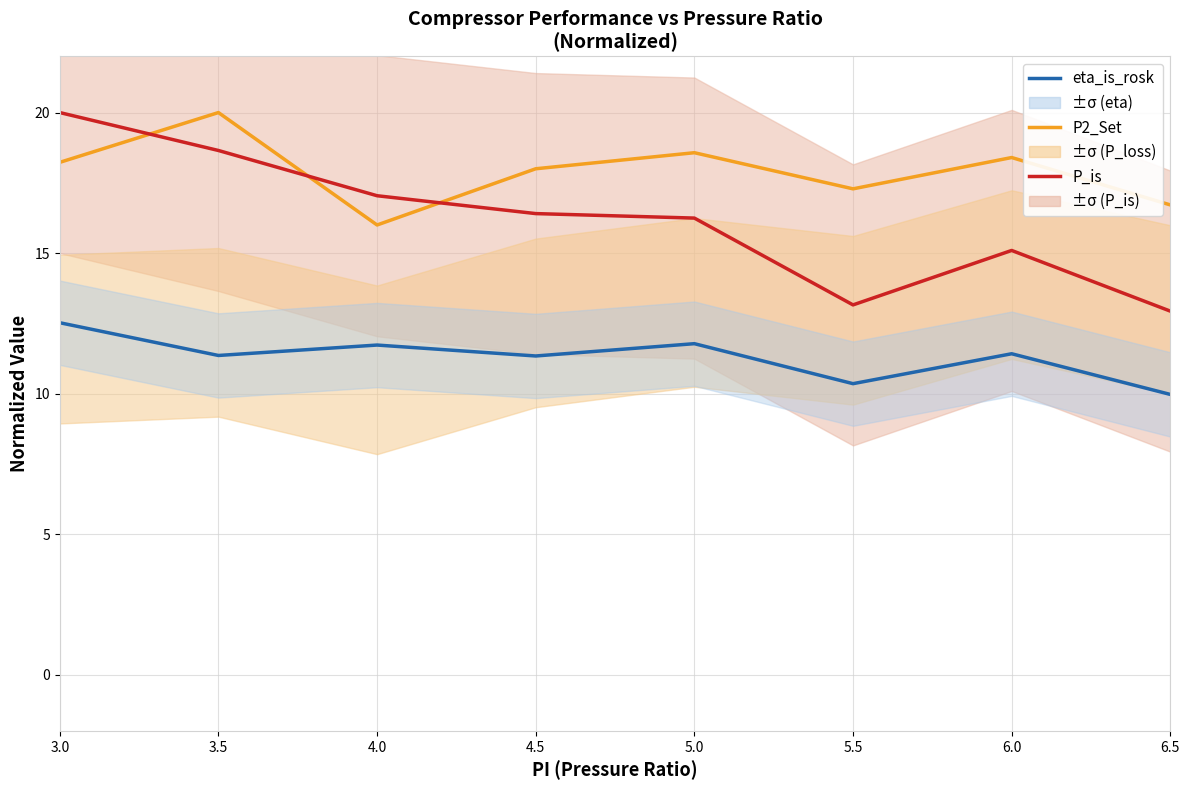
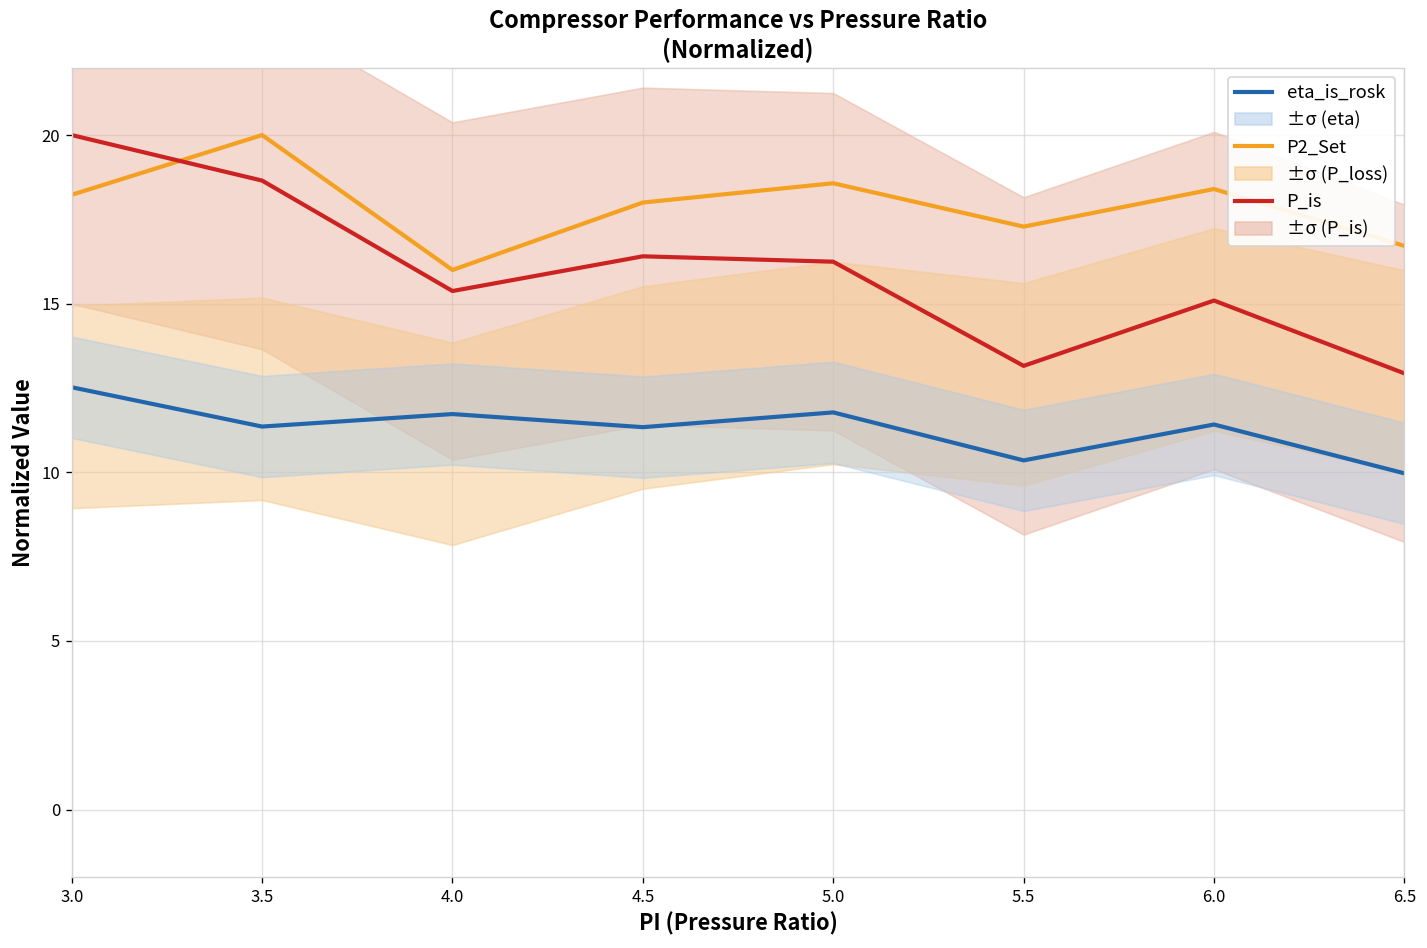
P_is, 4.0: 17.0 -> 15.4
